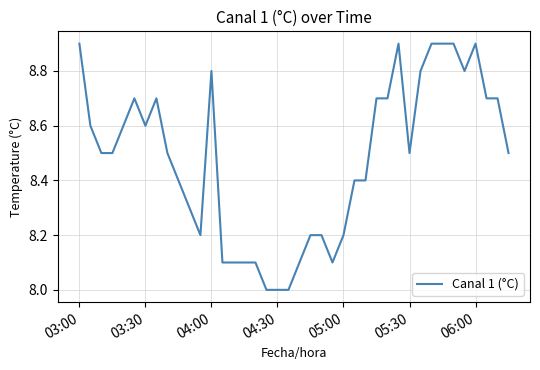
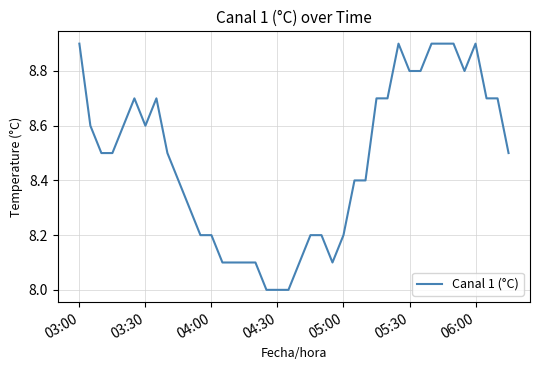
04:00: 8.8 -> 8.2
05:30: 8.5 -> 8.8
